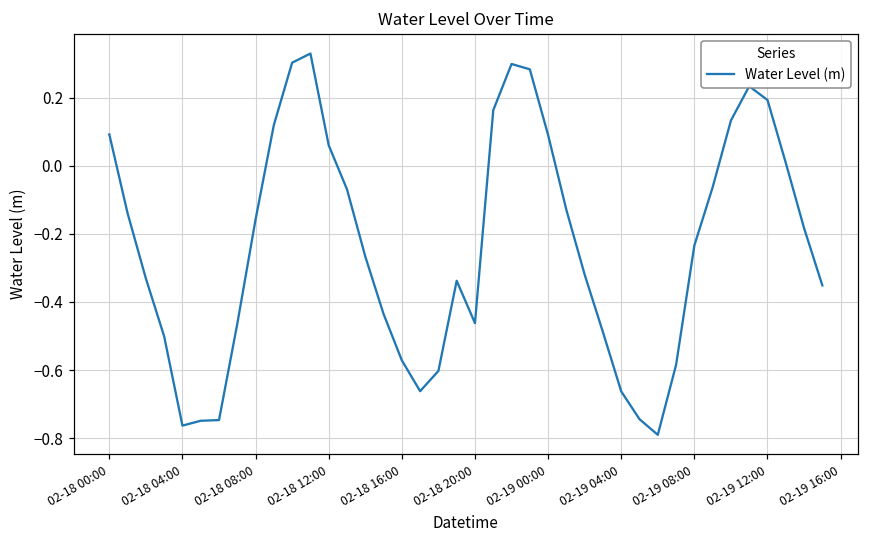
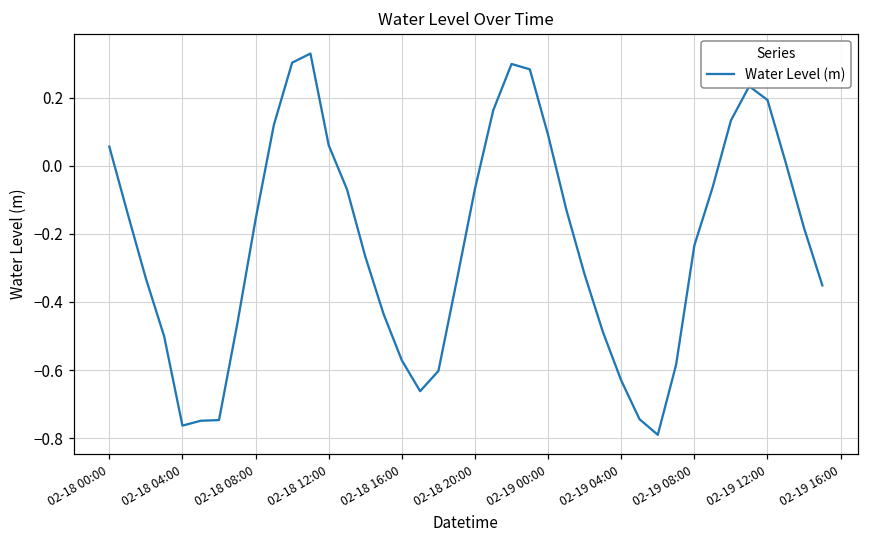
02-18 00:00: 0.09 -> 0.06
02-18 20:00: -0.46 -> -0.07
02-19 04:00: -0.66 -> -0.63
